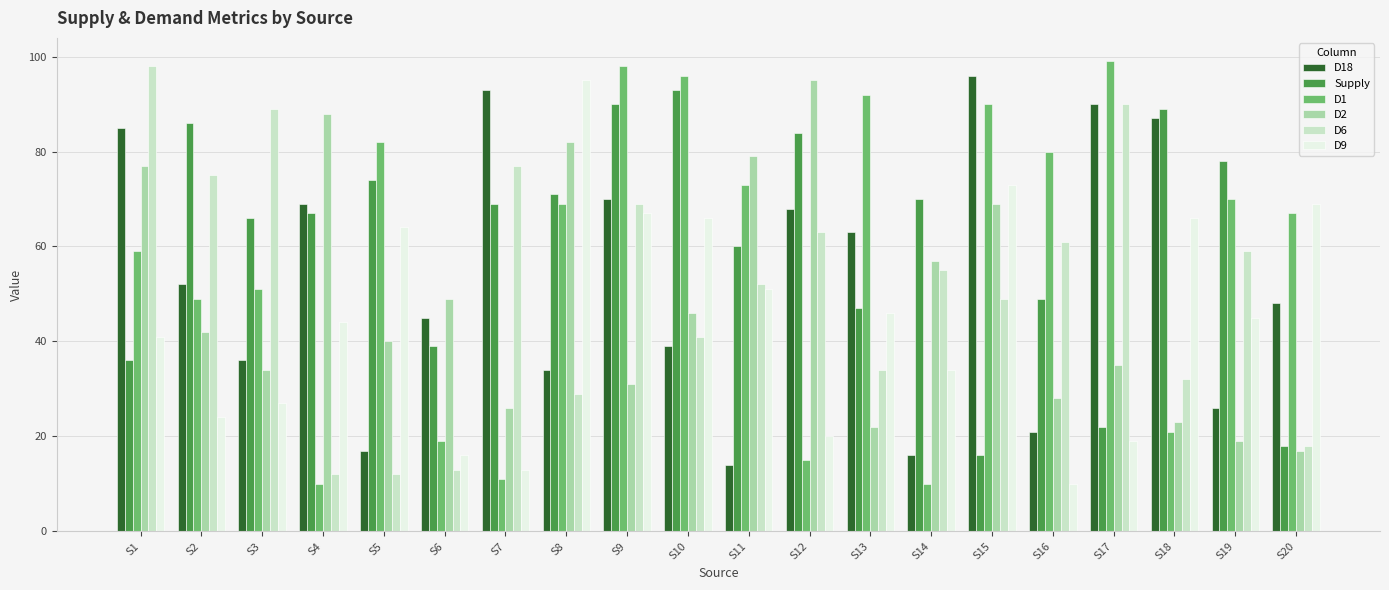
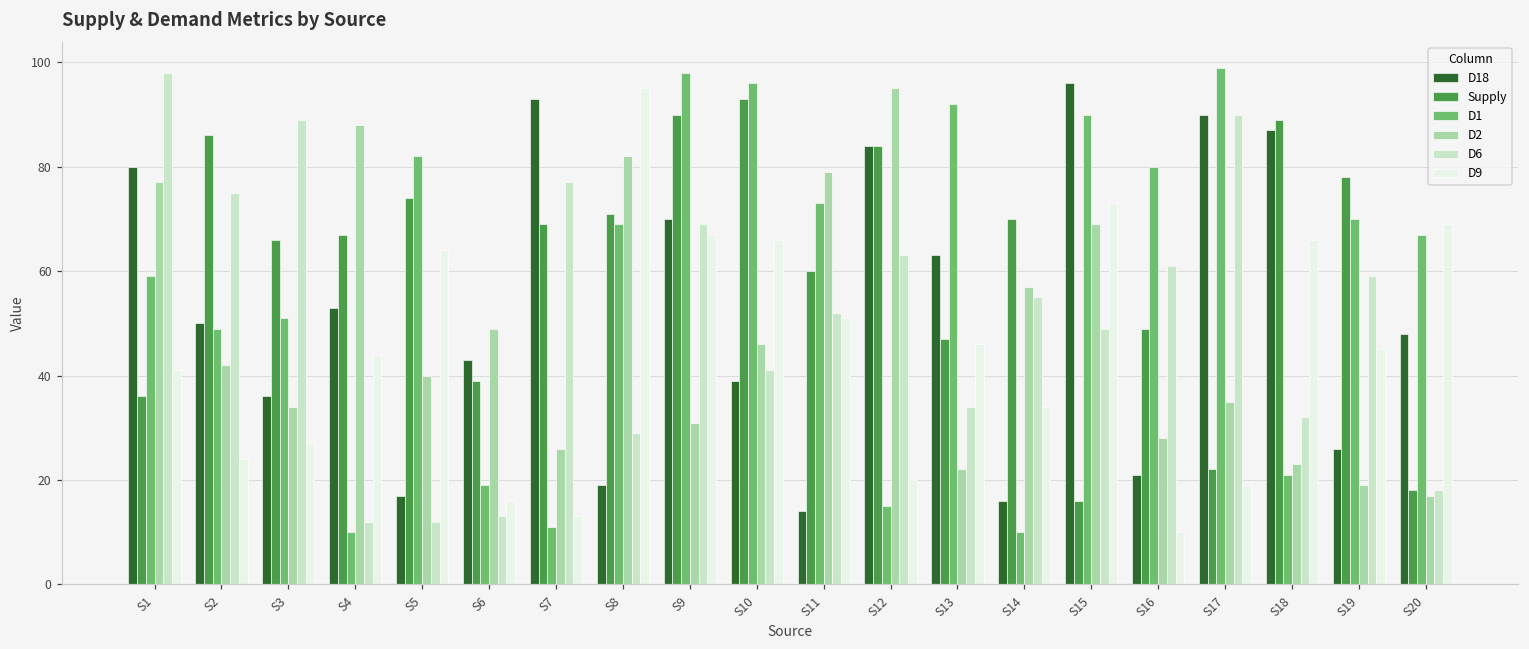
D18, S1: 85 -> 80
D18, S2: 52 -> 50
D18, S4: 69 -> 53
D18, S6: 45 -> 43
D18, S8: 34 -> 19
D18, S12: 68 -> 84
